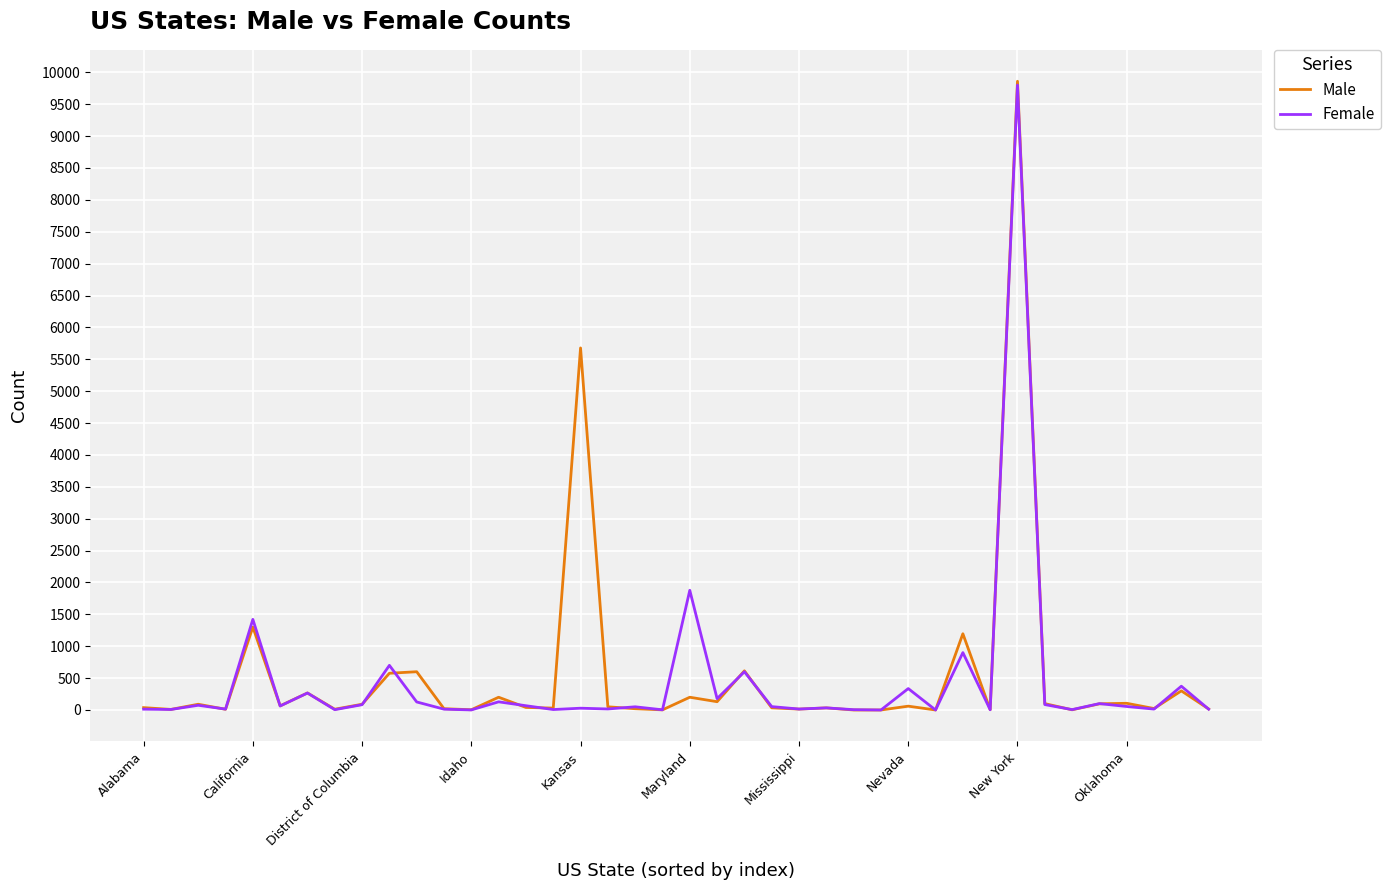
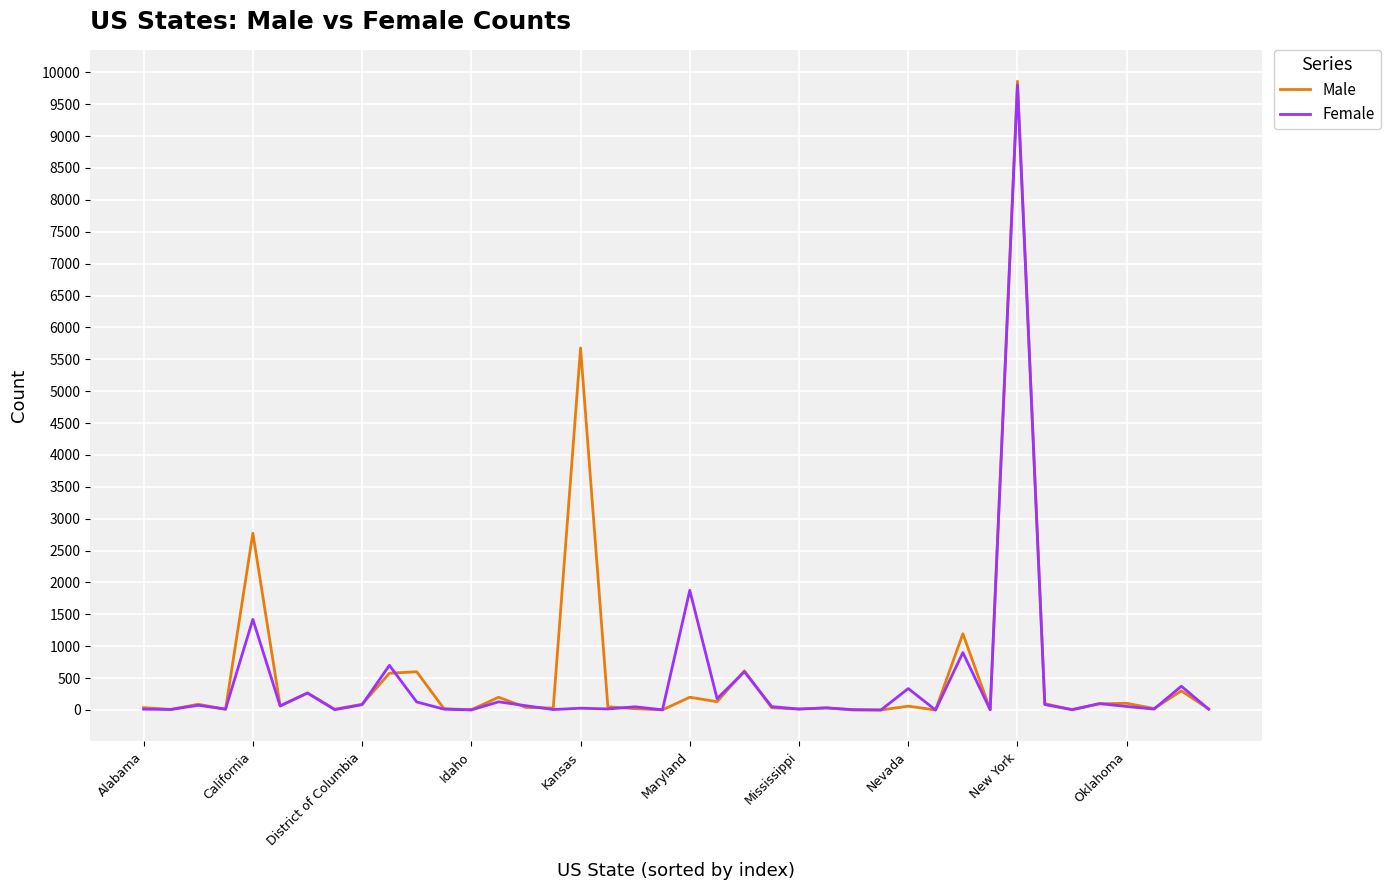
Male, California: 1300 -> 2800
